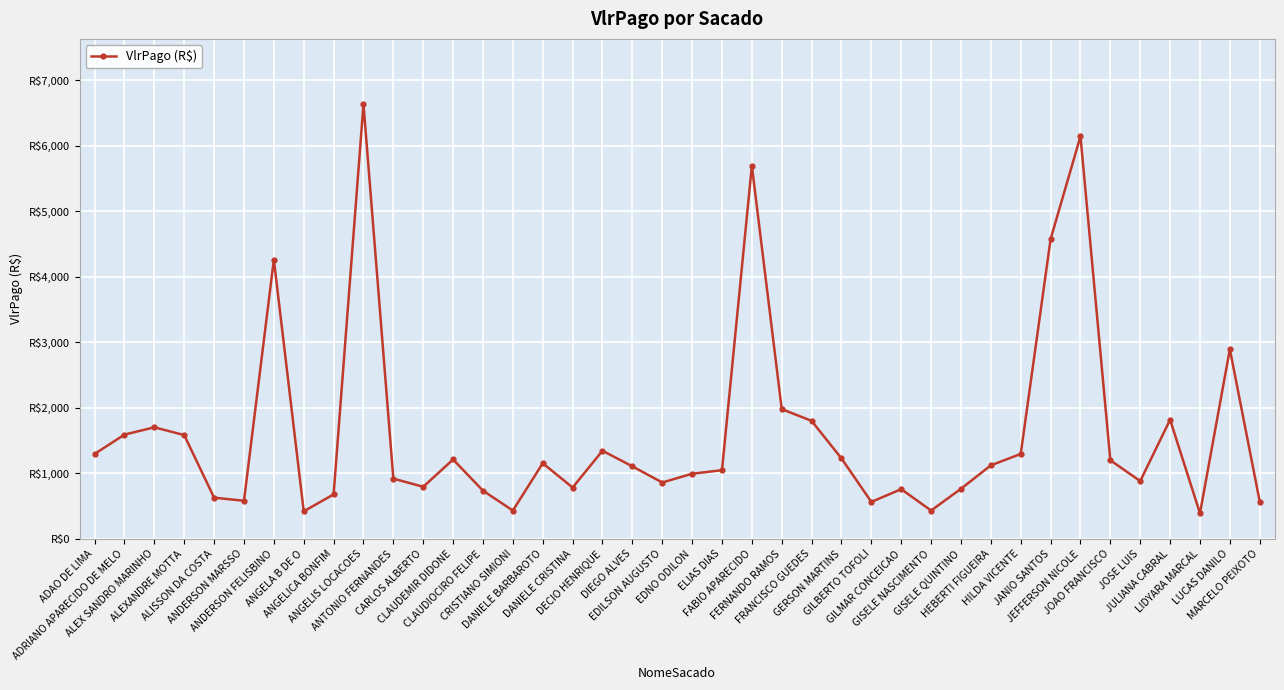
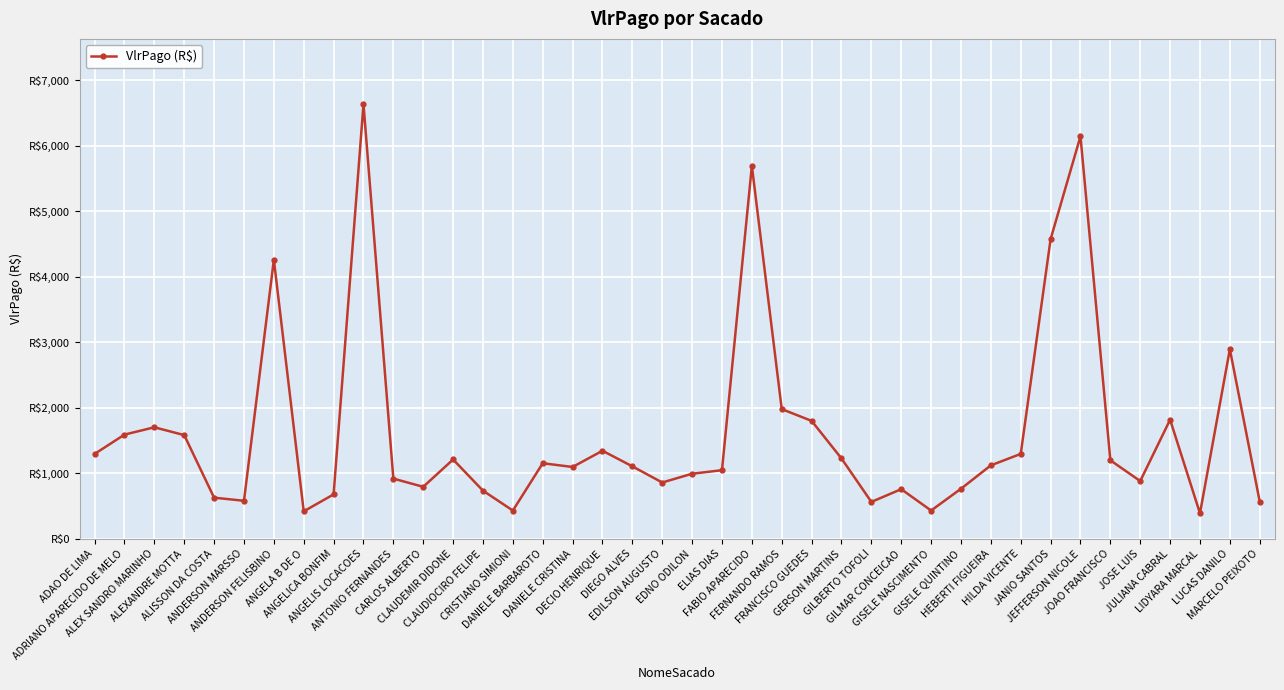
DANIELE CRISTINA: R$800 -> R$1,100
